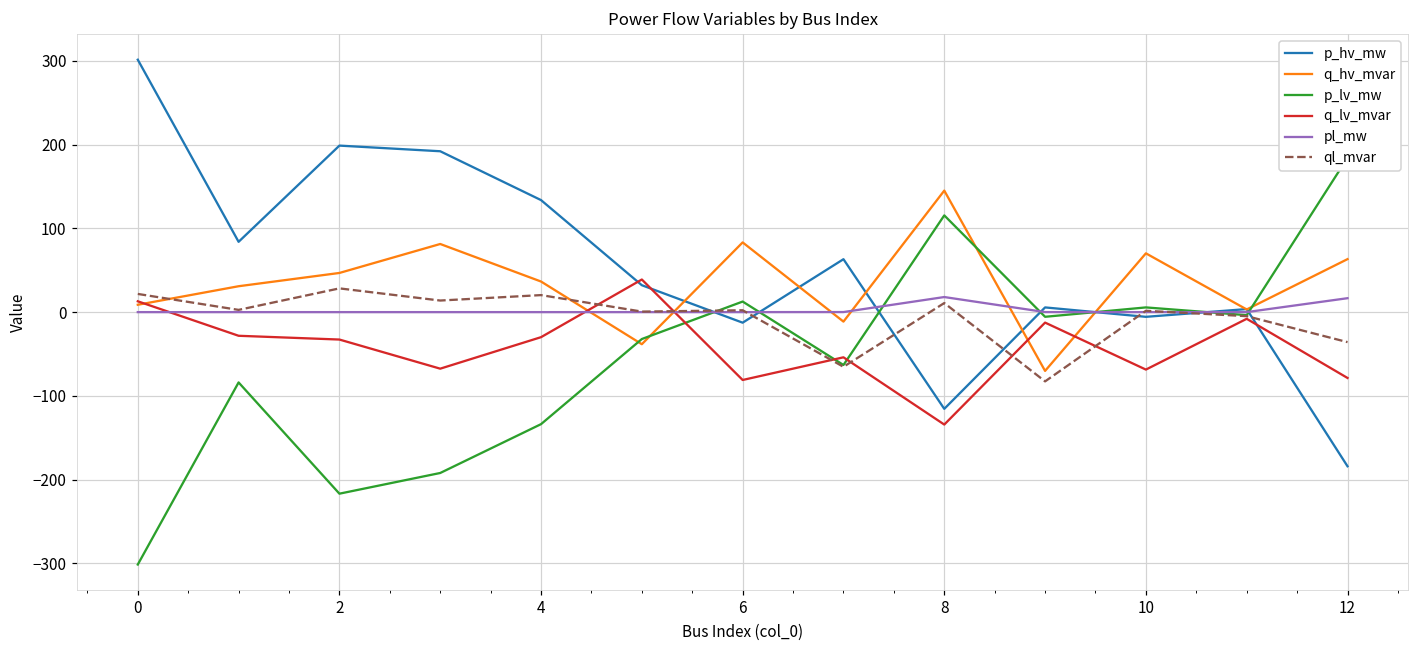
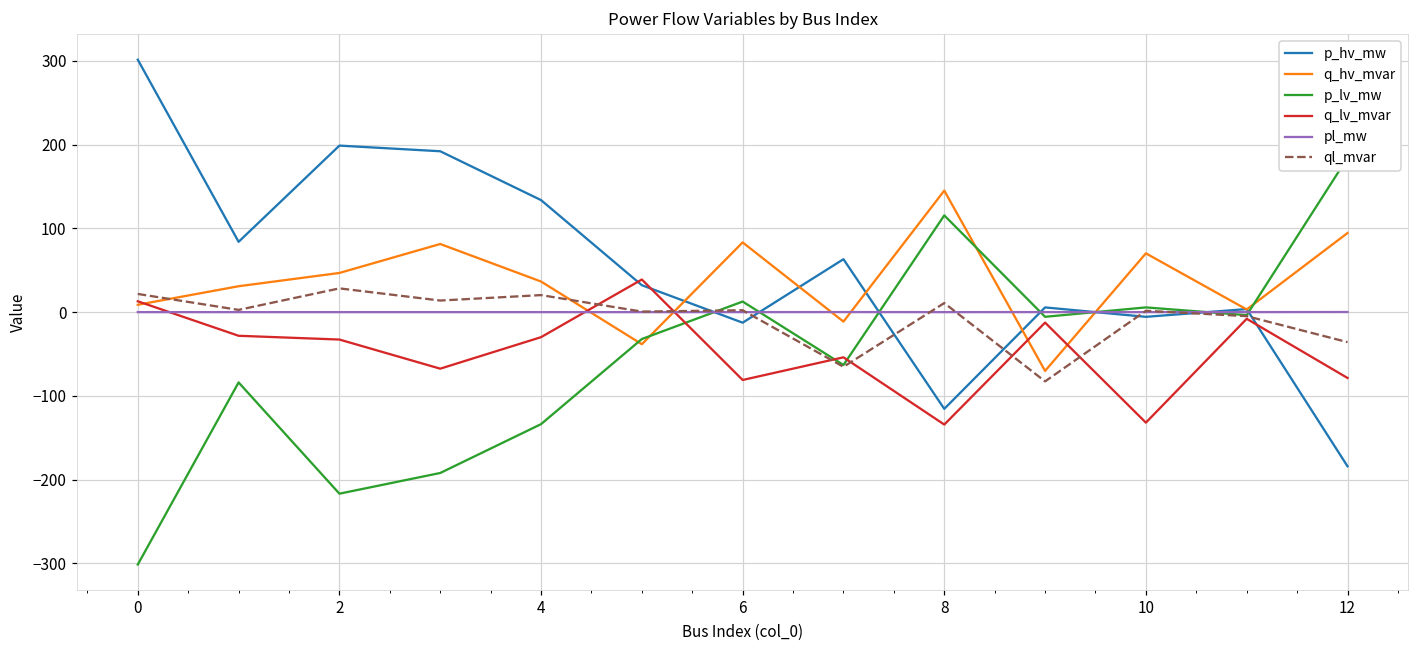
pl_mw, 8: 20 -> 0
q_lv_mvar, 10: -70 -> -130
q_hv_mvar, 12: 60 -> 90
pl_mw, 12: 20 -> 0
